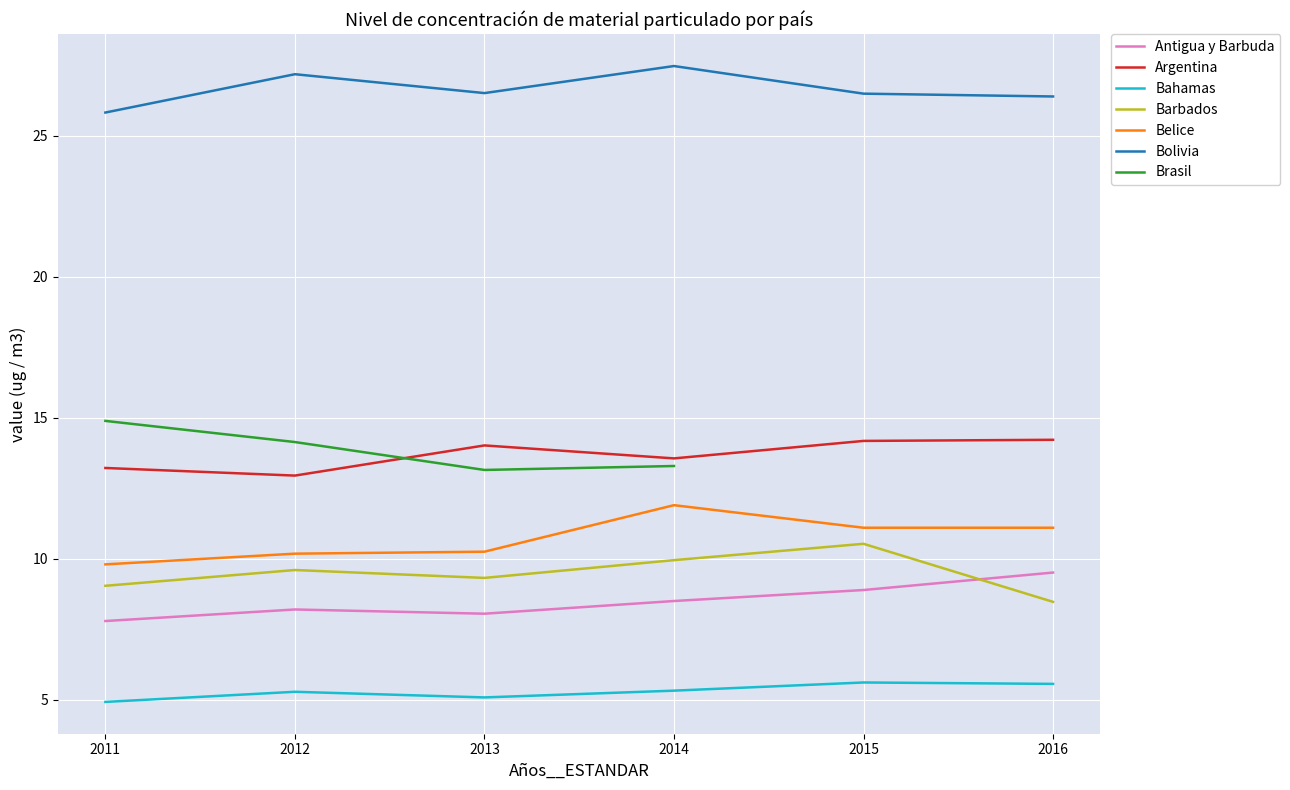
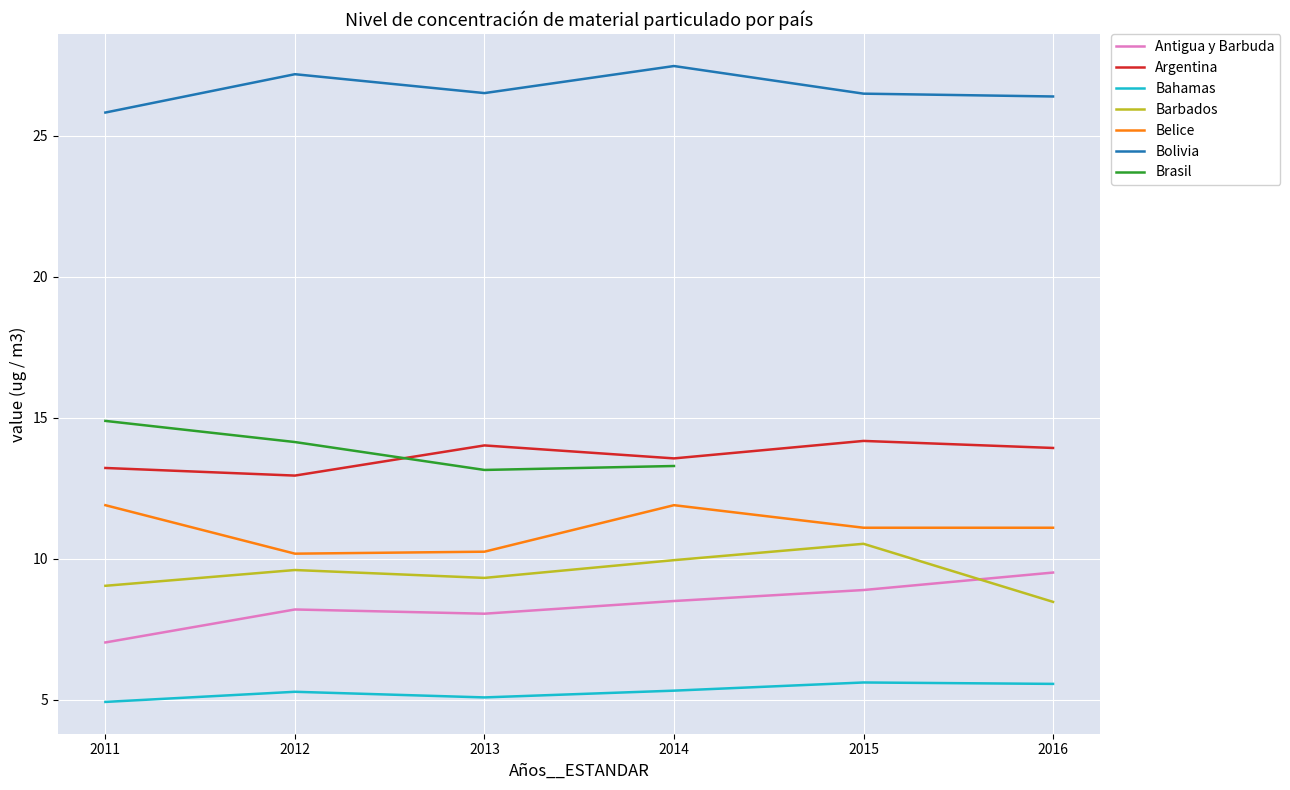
Antigua y Barbuda, 2011: 7.8 -> 7.0
Belice, 2011: 9.8 -> 11.9
Argentina, 2016: 14.2 -> 13.9
